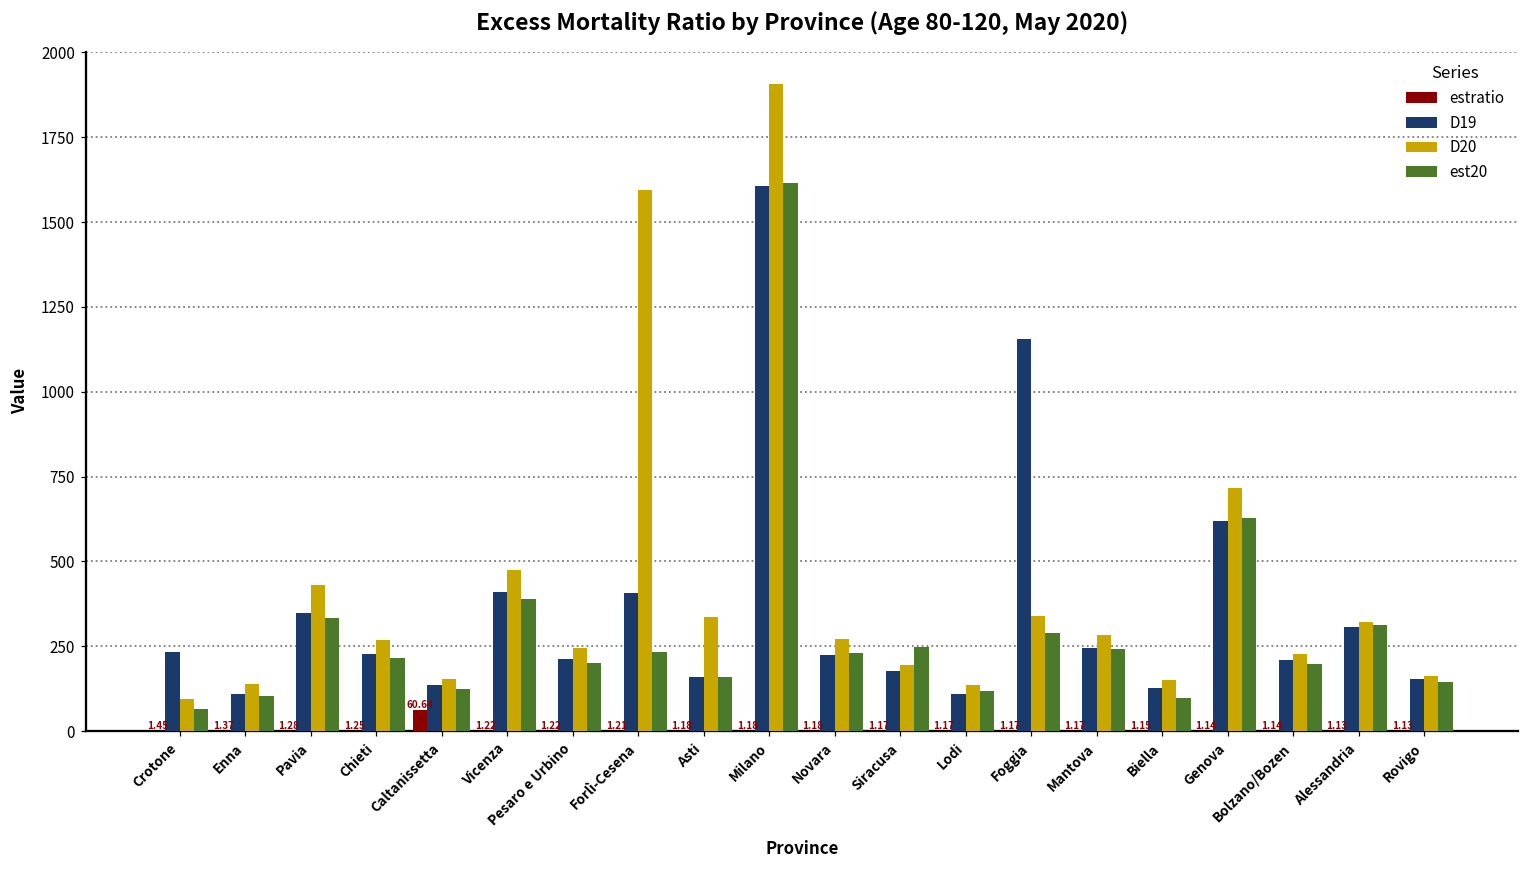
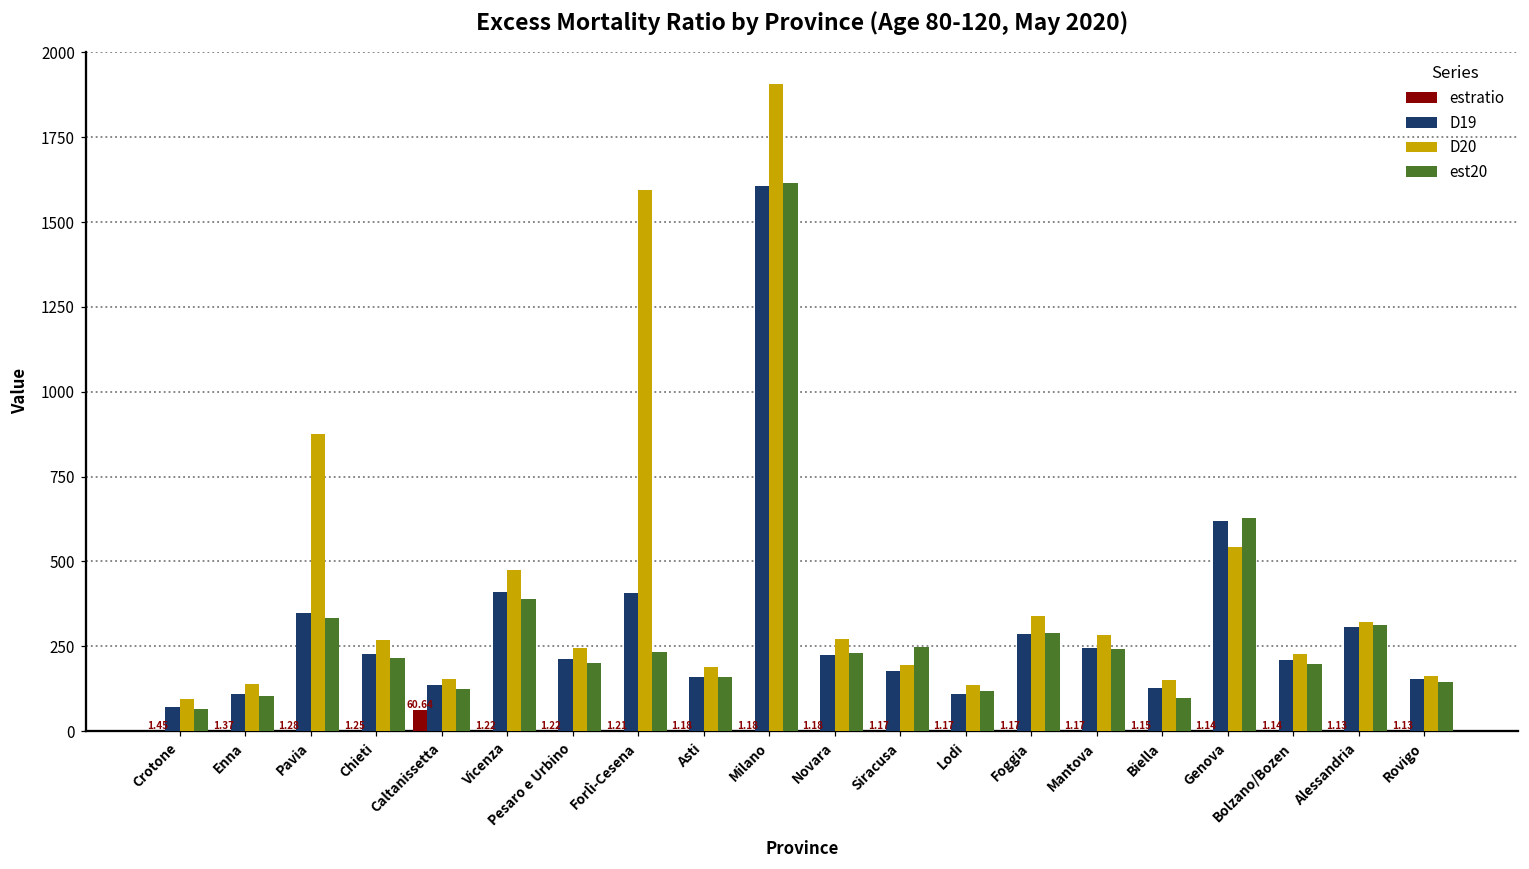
D19, Crotone: 230 -> 70
D20, Pavia: 430 -> 880
D20, Asti: 340 -> 190
D19, Foggia: 1160 -> 290
D20, Genova: 720 -> 540
